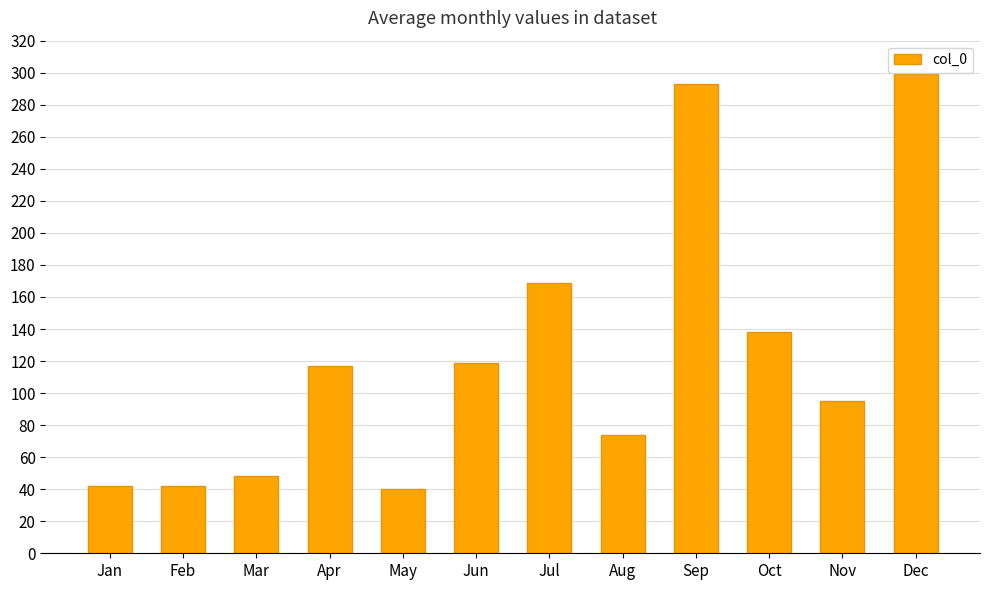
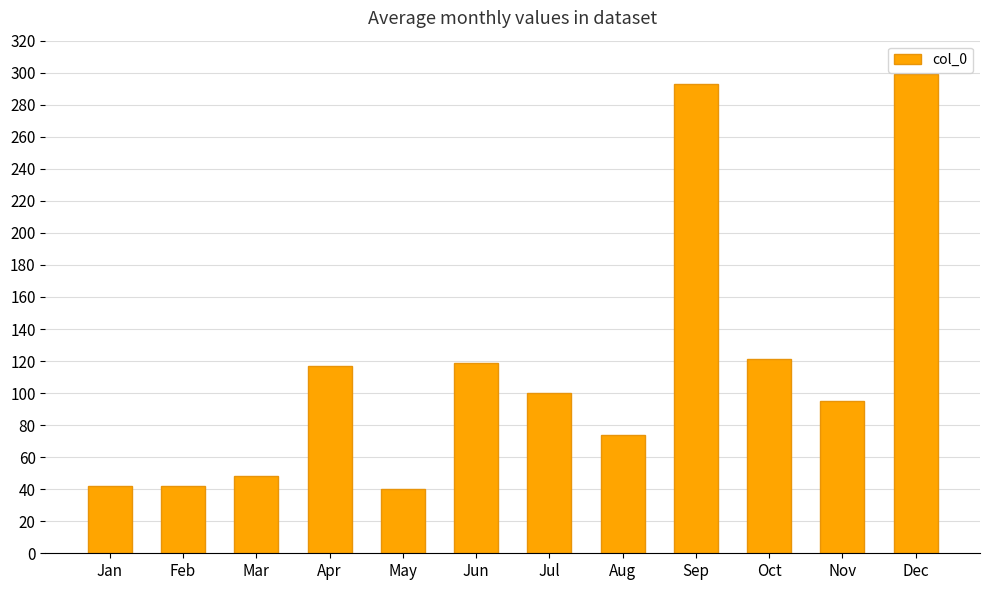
Jul: 169 -> 100
Oct: 138 -> 121
